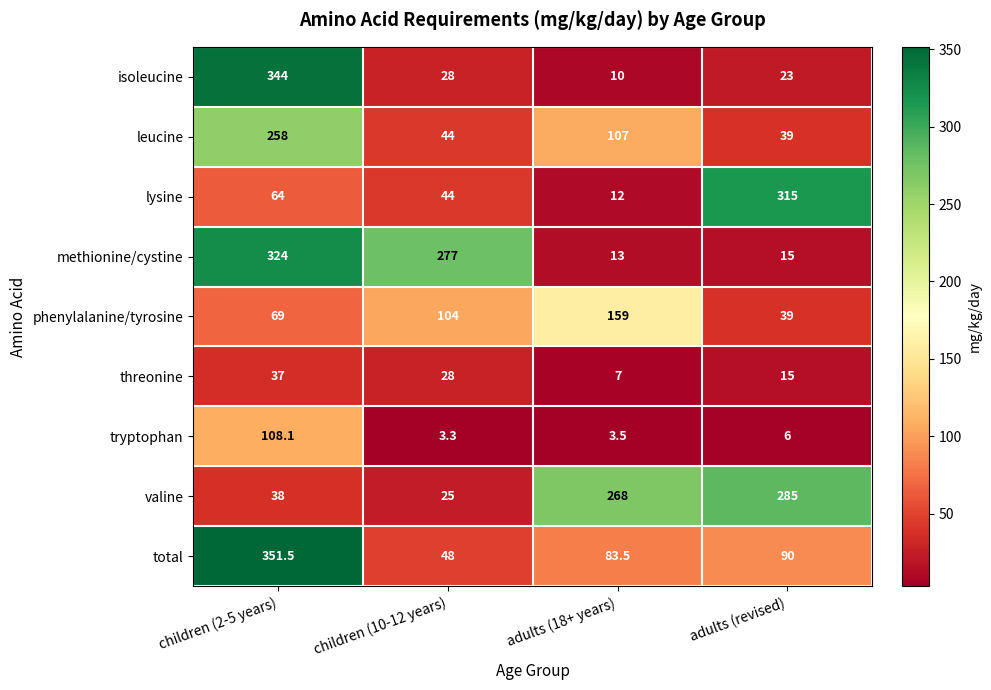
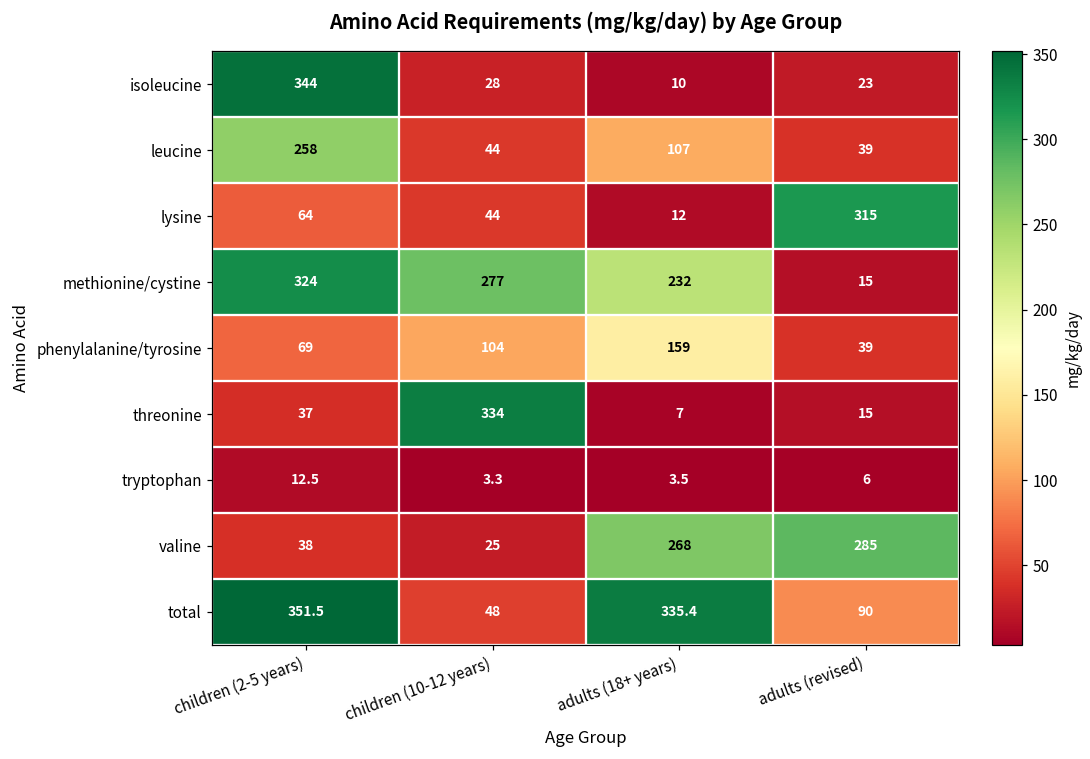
methionine/cystine, adults (18+ years): 13 -> 232
threonine, children (10-12 years): 28 -> 334
tryptophan, children (2-5 years): 108.1 -> 12.5
total, adults (18+ years): 83.5 -> 335.4
